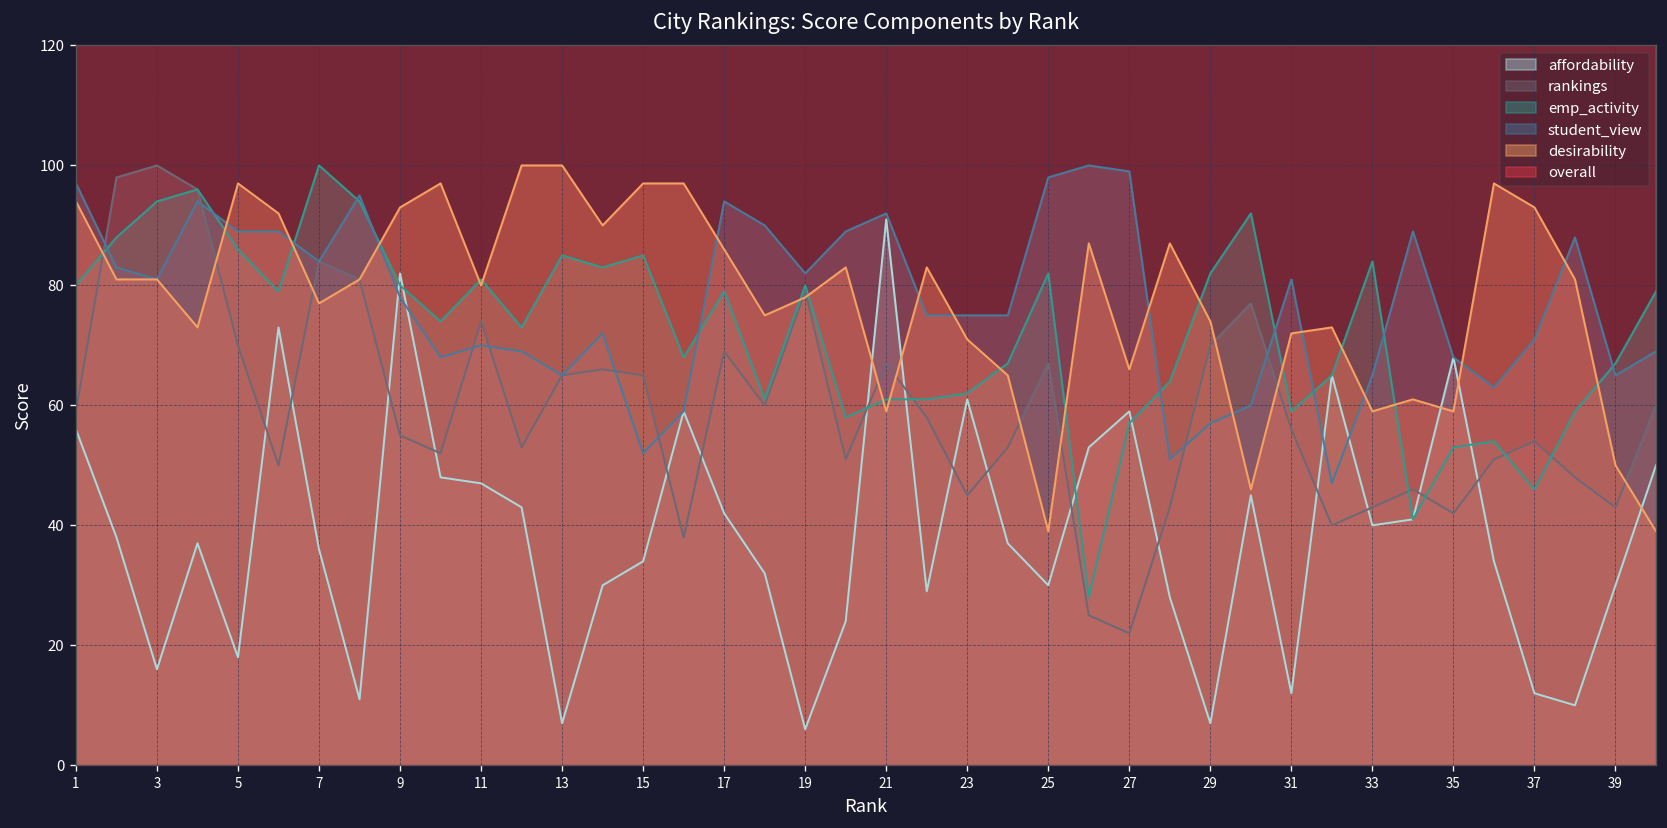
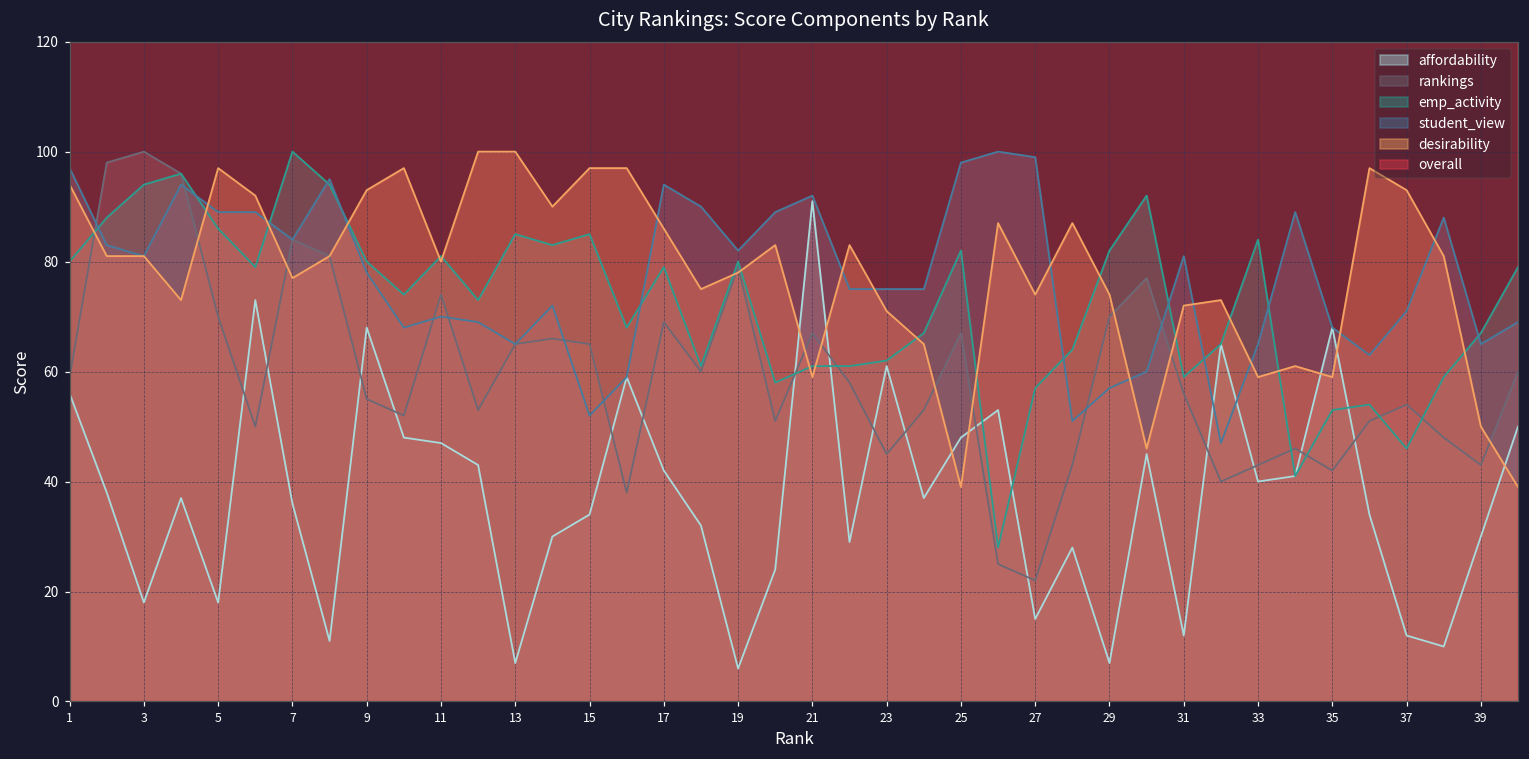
affordability, 3: 16 -> 18
affordability, 9: 82 -> 68
affordability, 25: 30 -> 48
affordability, 27: 59 -> 15
desirability, 27: 66 -> 74
